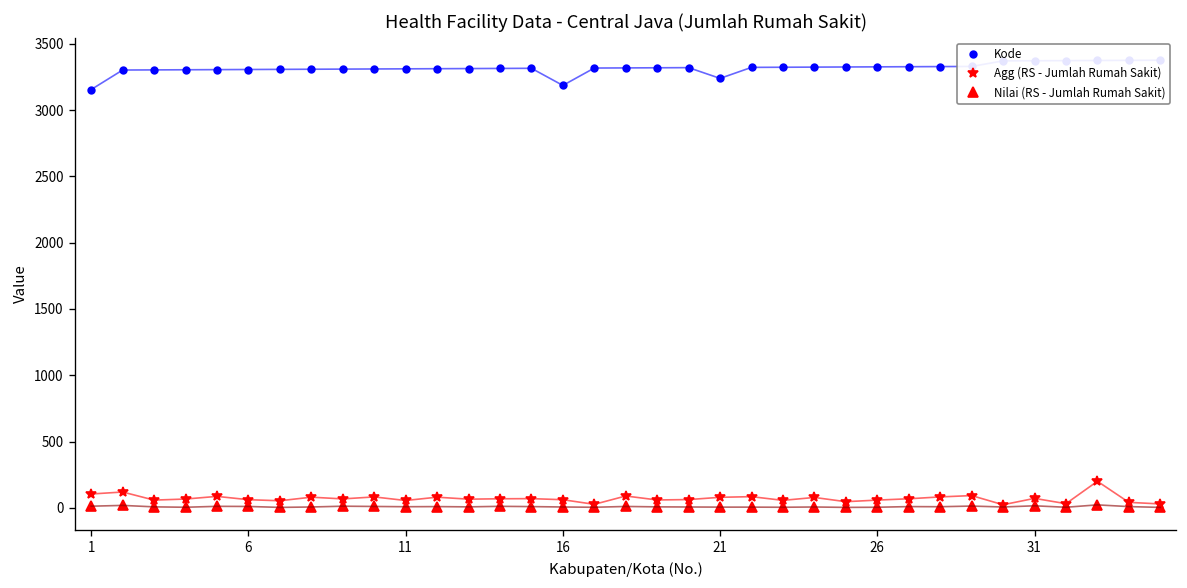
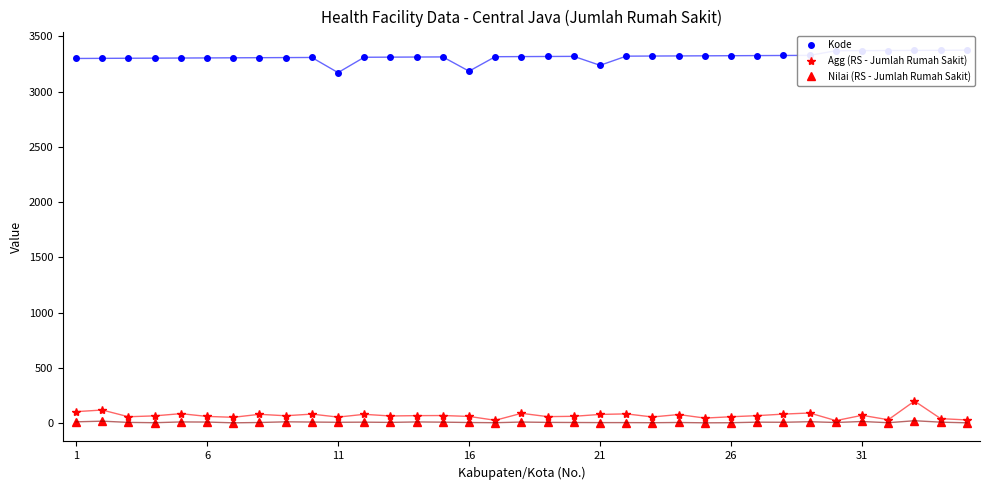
Kode, 1: 3160 -> 3300
Kode, 11: 3310 -> 3170
